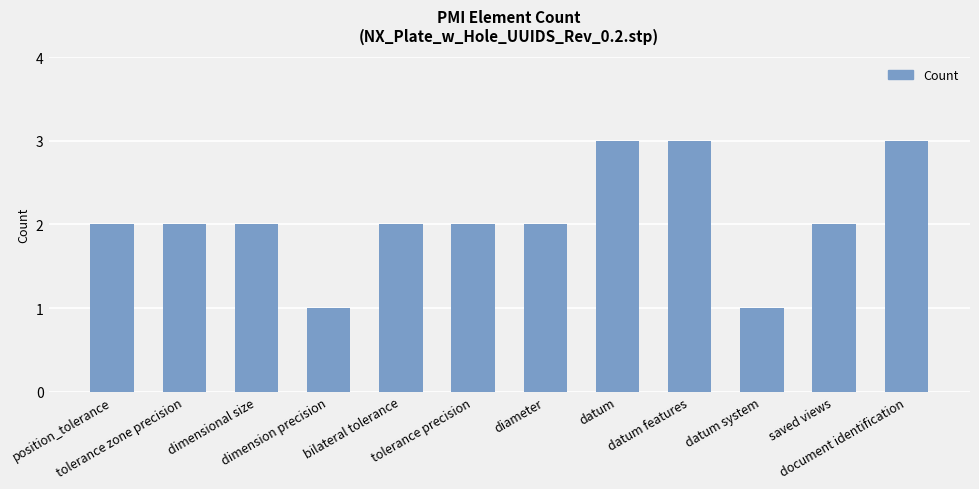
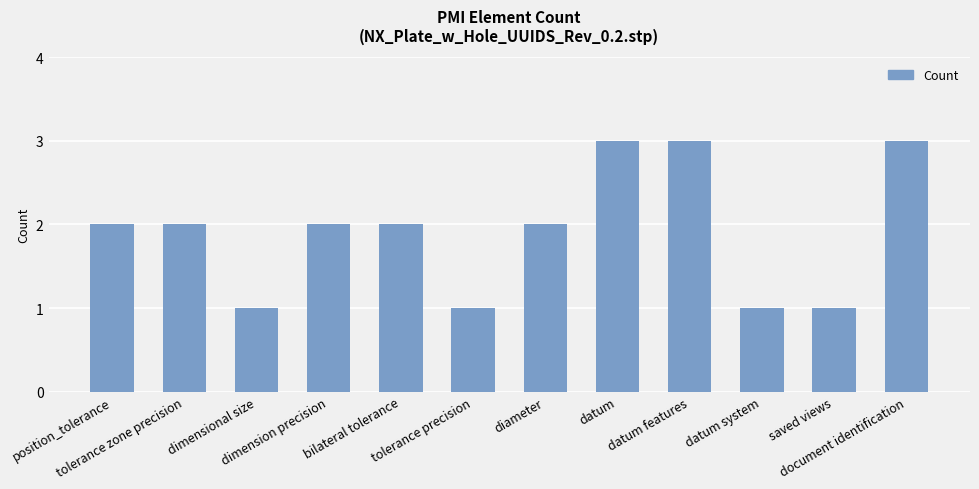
dimensional size: 2 -> 1
dimension precision: 1 -> 2
tolerance precision: 2 -> 1
saved views: 2 -> 1
